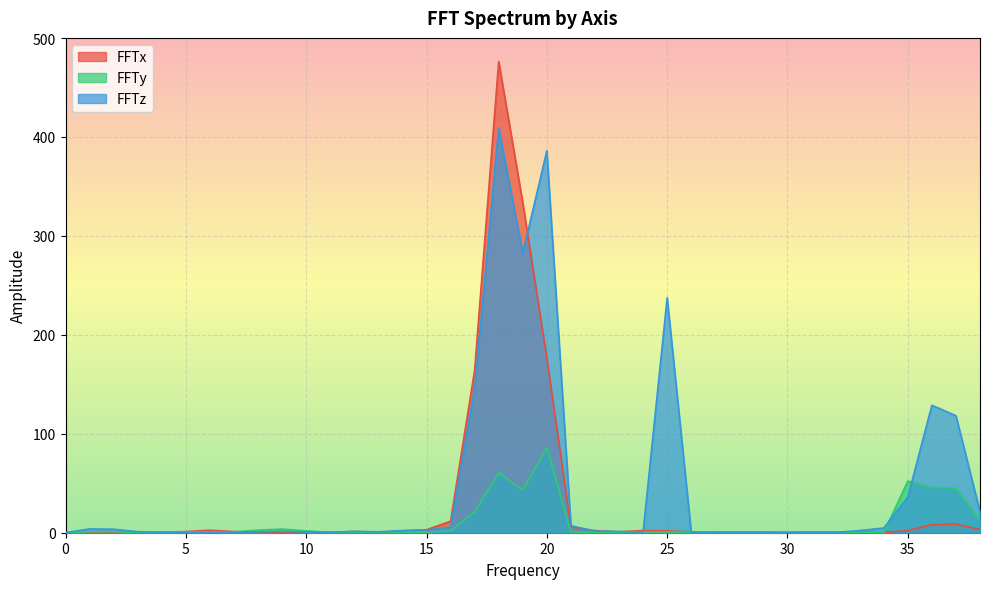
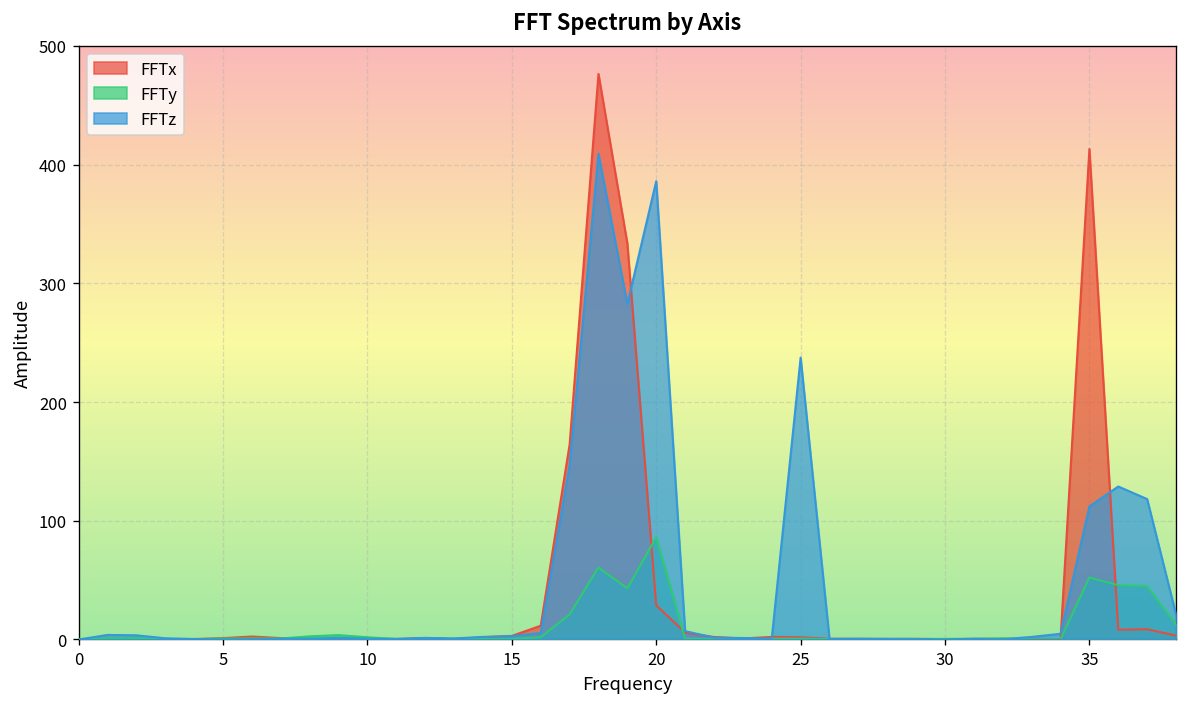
FFTx, 20: 180 -> 30
FFTx, 35: 0 -> 410
FFTz, 35: 40 -> 110
